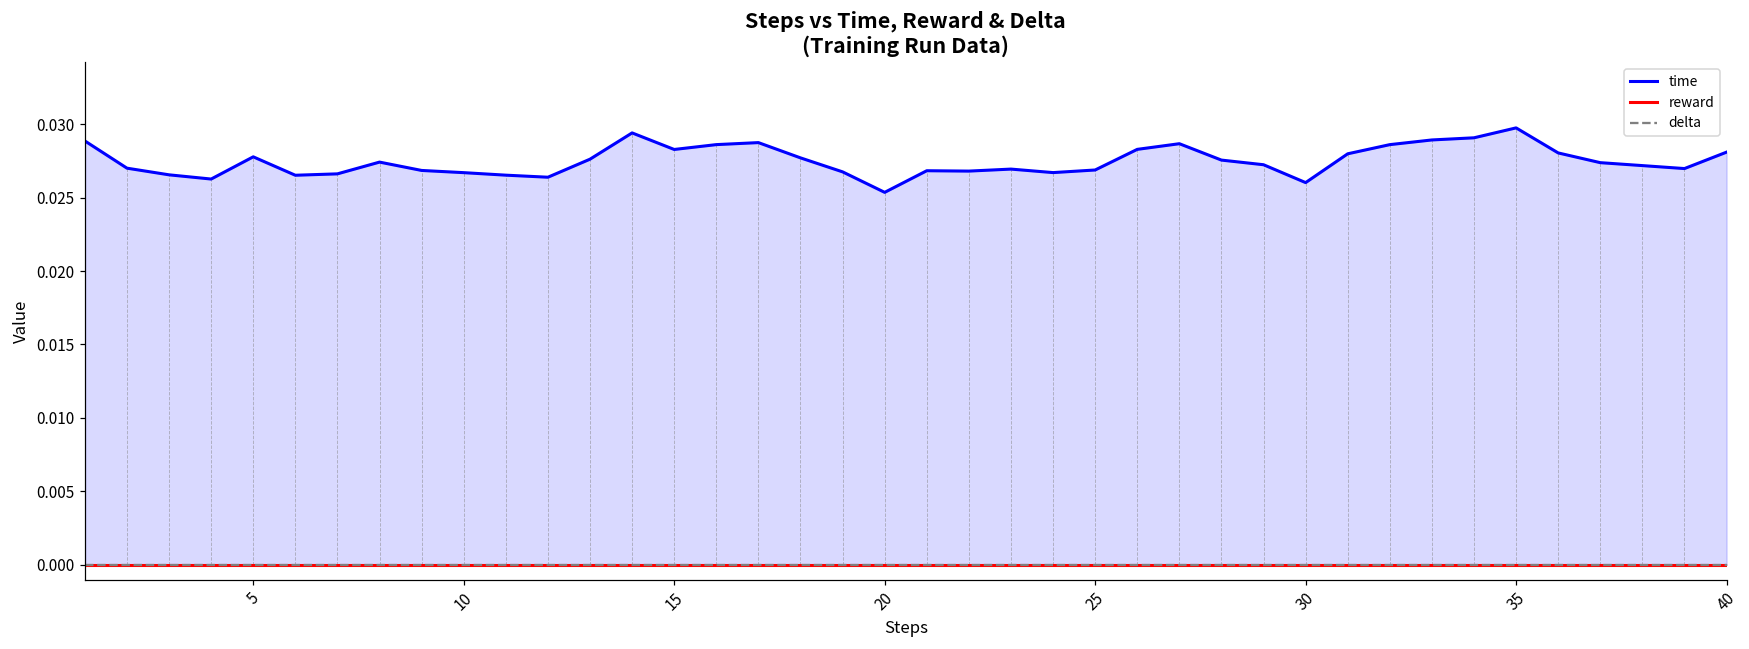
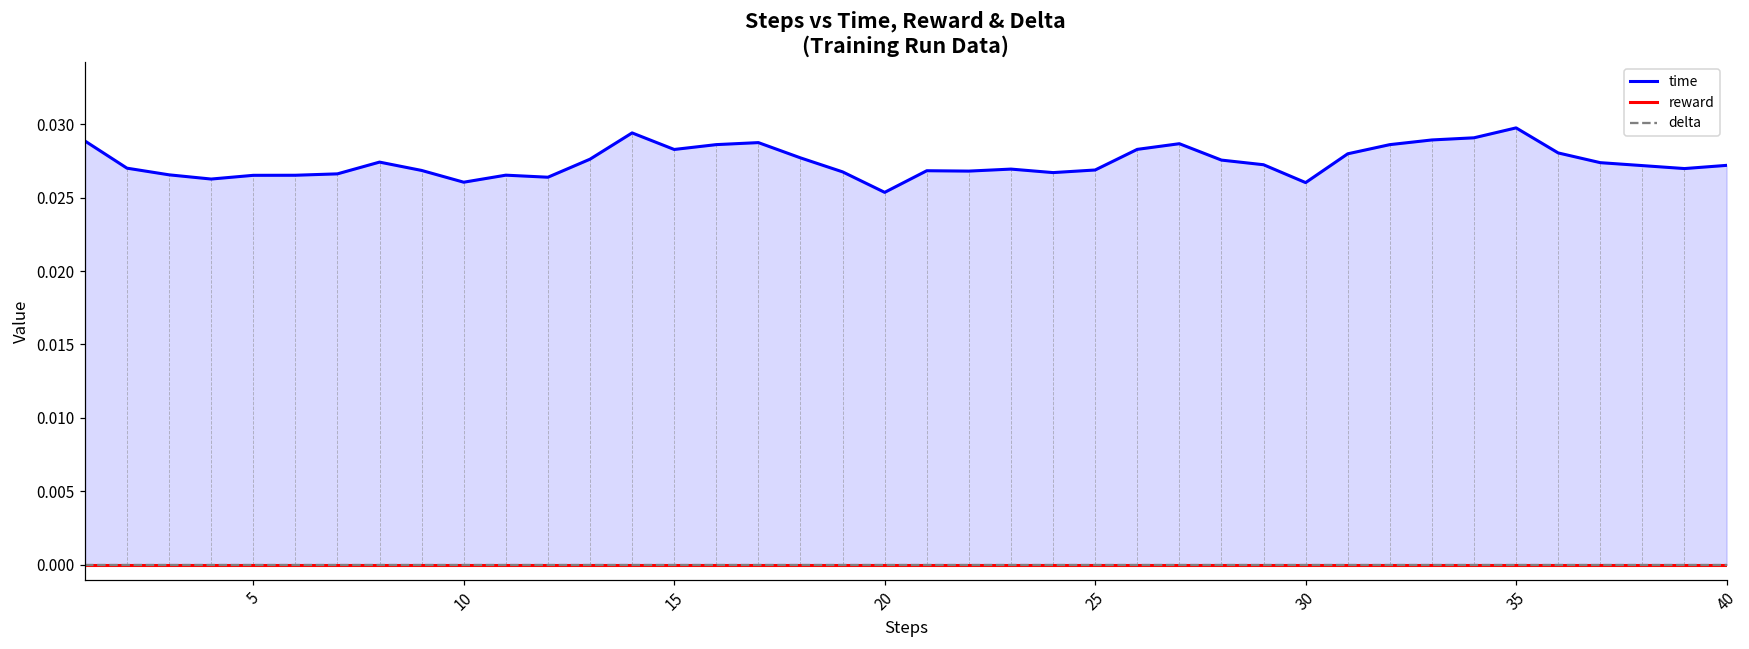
time, 5: 0.0278 -> 0.0265
time, 10: 0.0267 -> 0.0260
time, 40: 0.0281 -> 0.0272
